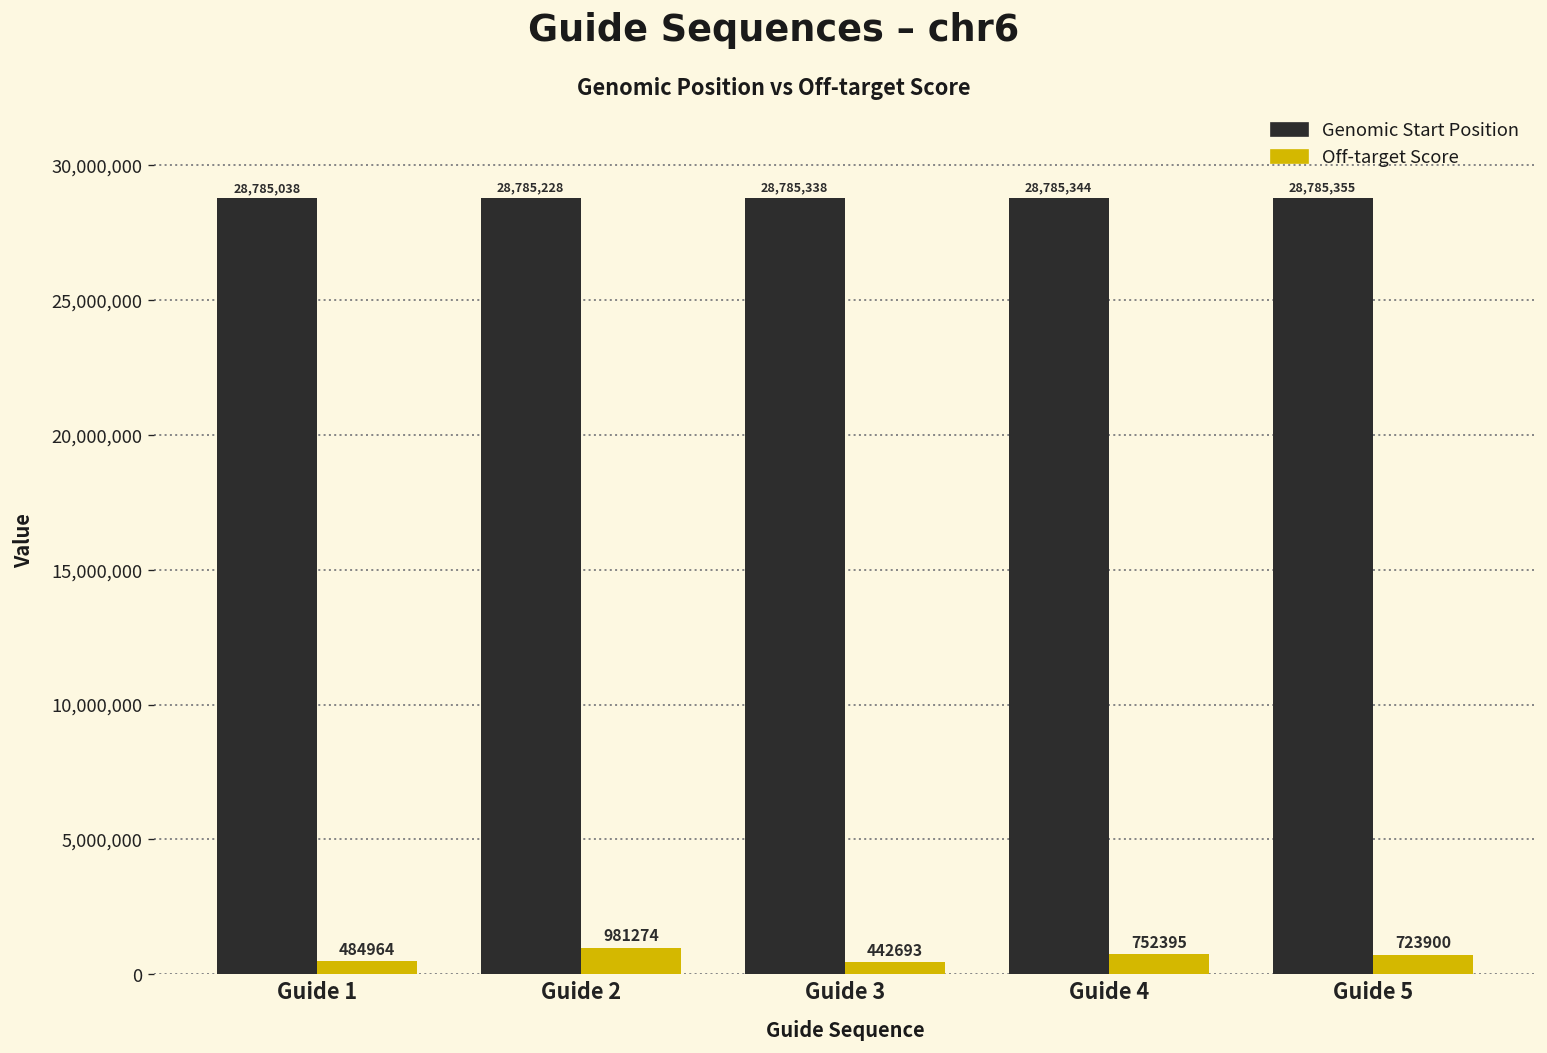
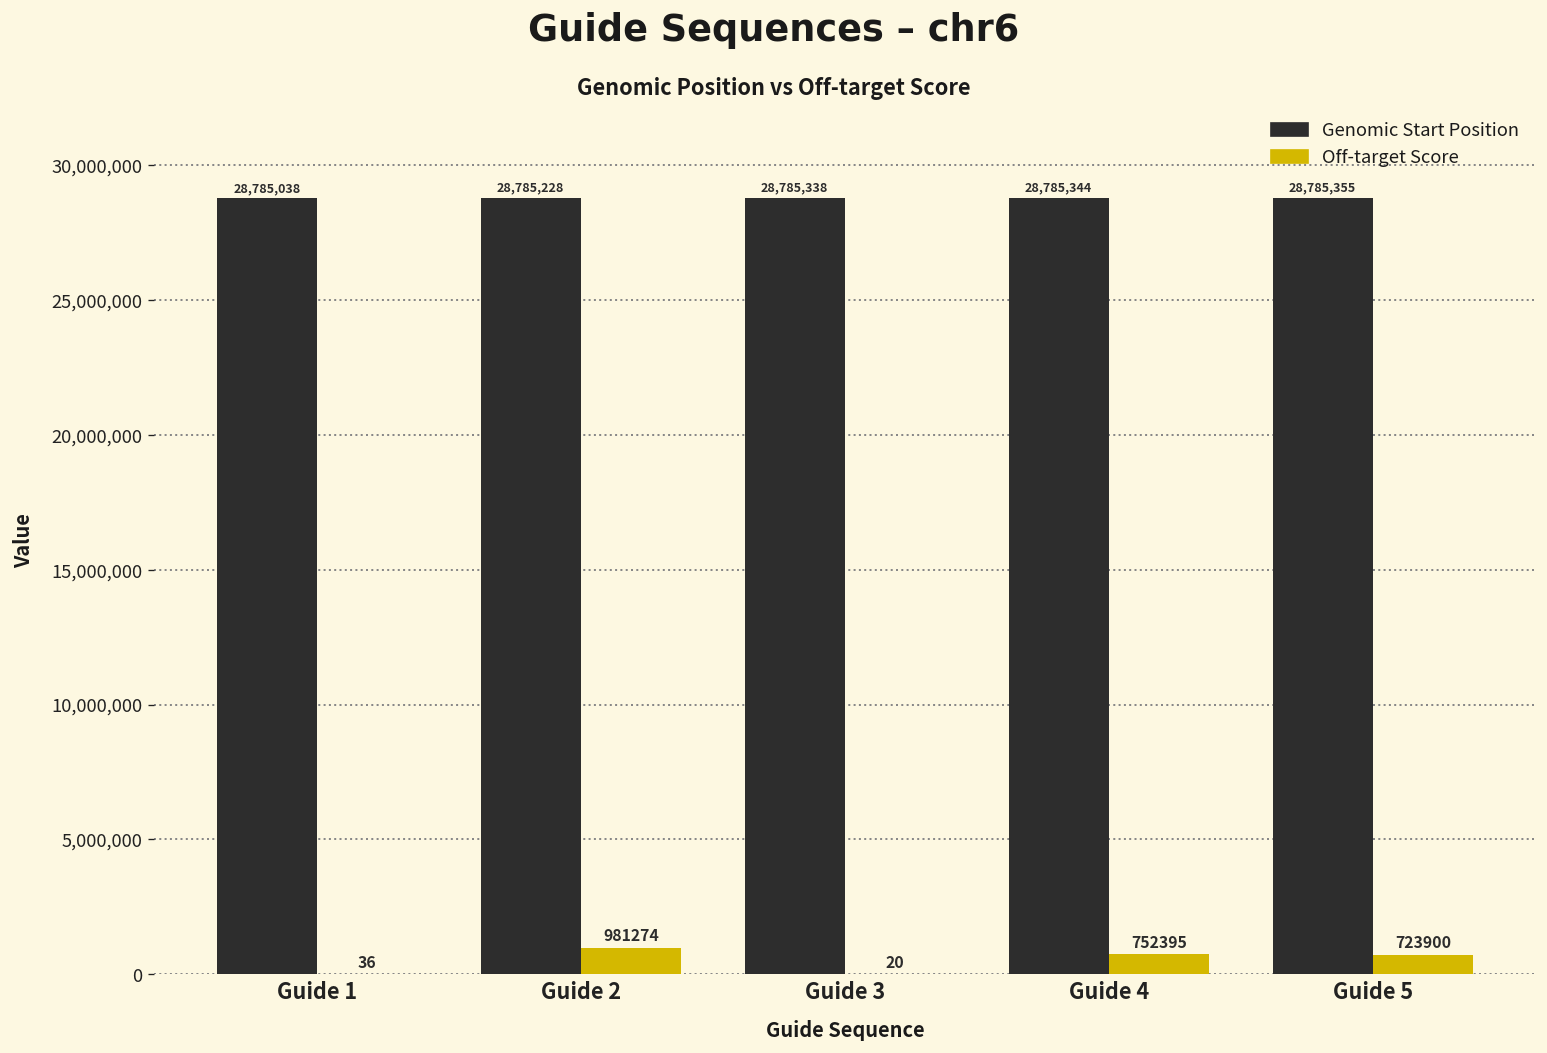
Off-target Score, Guide 1: 484964 -> 36
Off-target Score, Guide 3: 442693 -> 20
